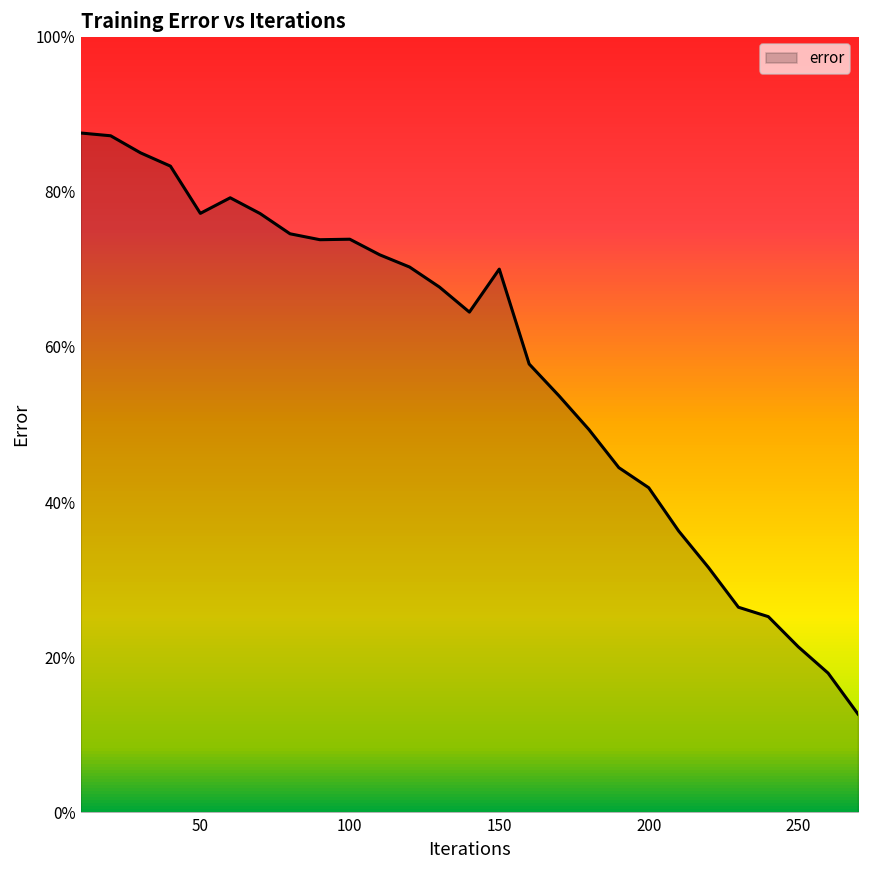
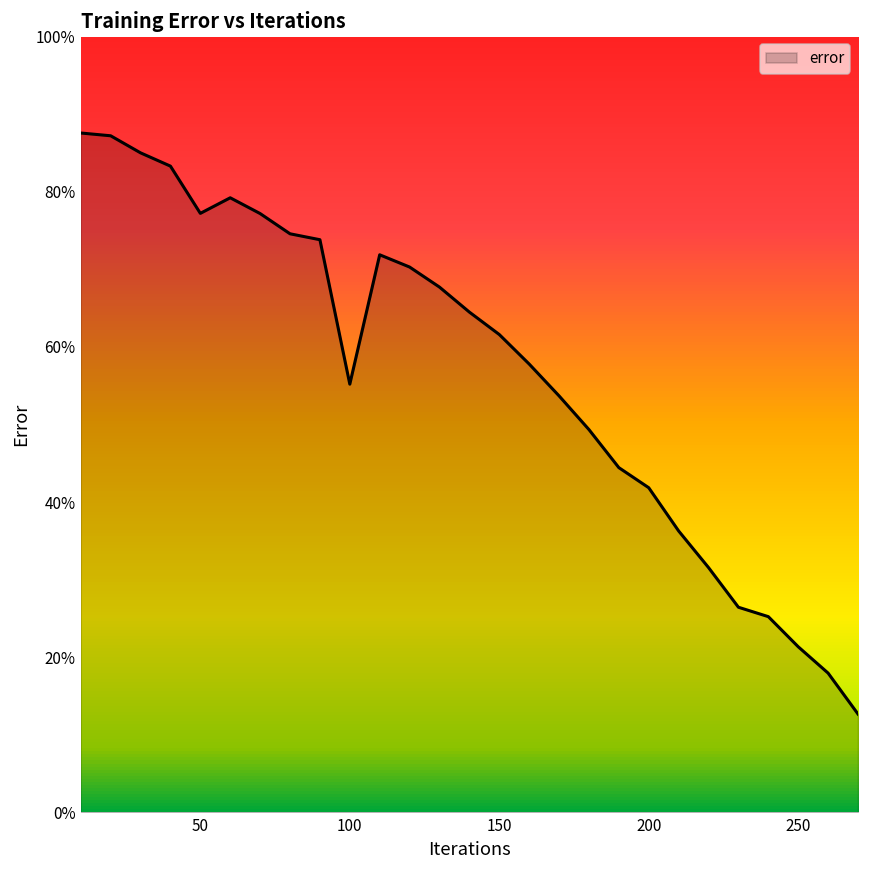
100: 74% -> 55%
150: 70% -> 62%
